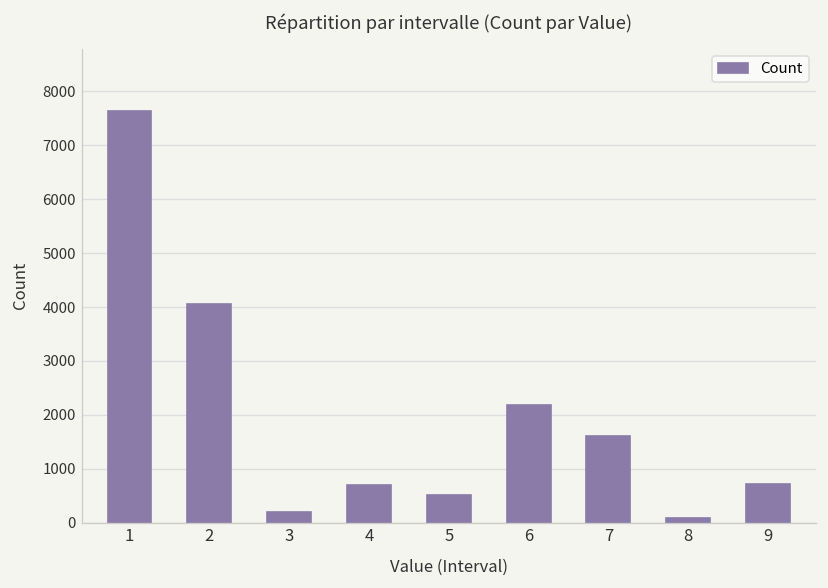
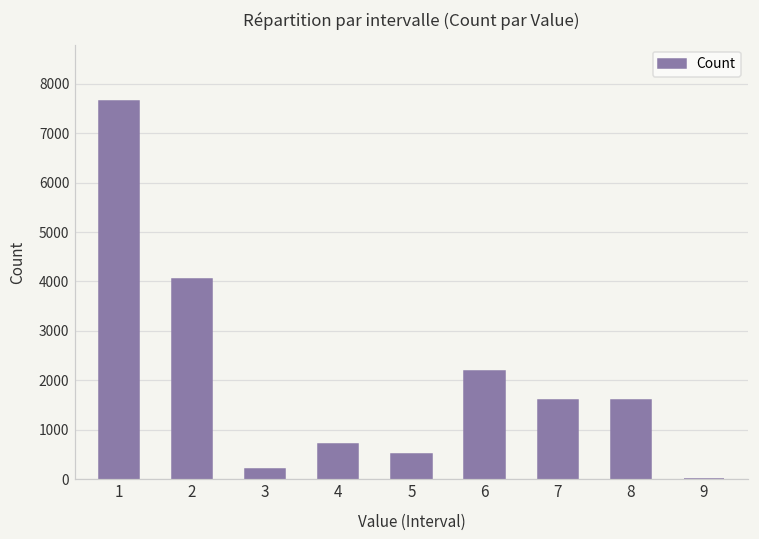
8: 100 -> 1600
9: 700 -> 0
